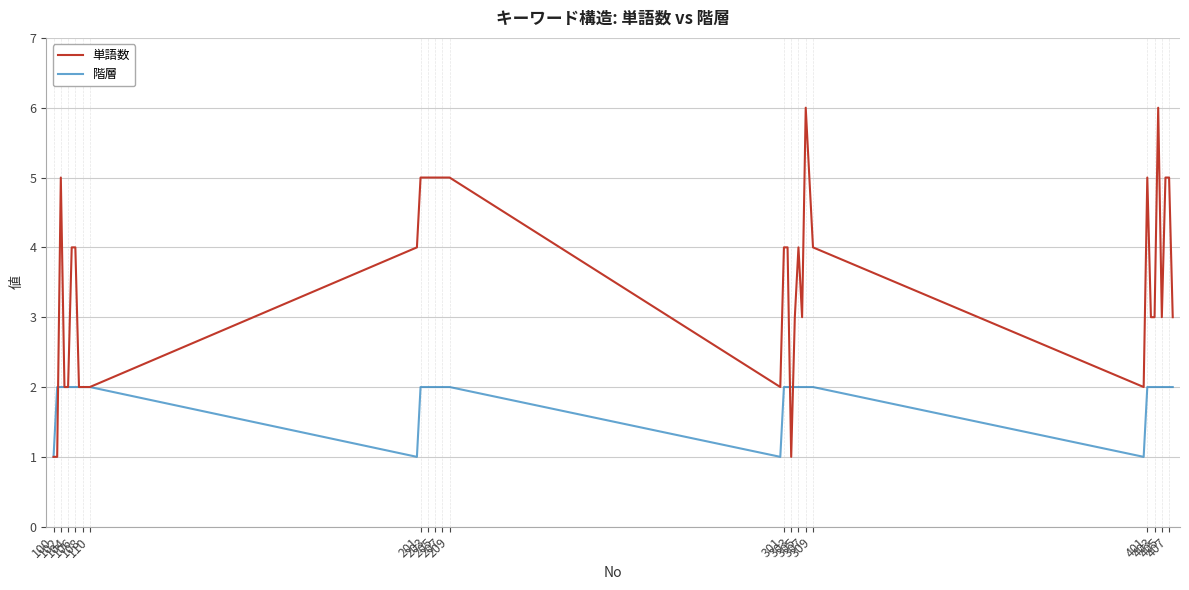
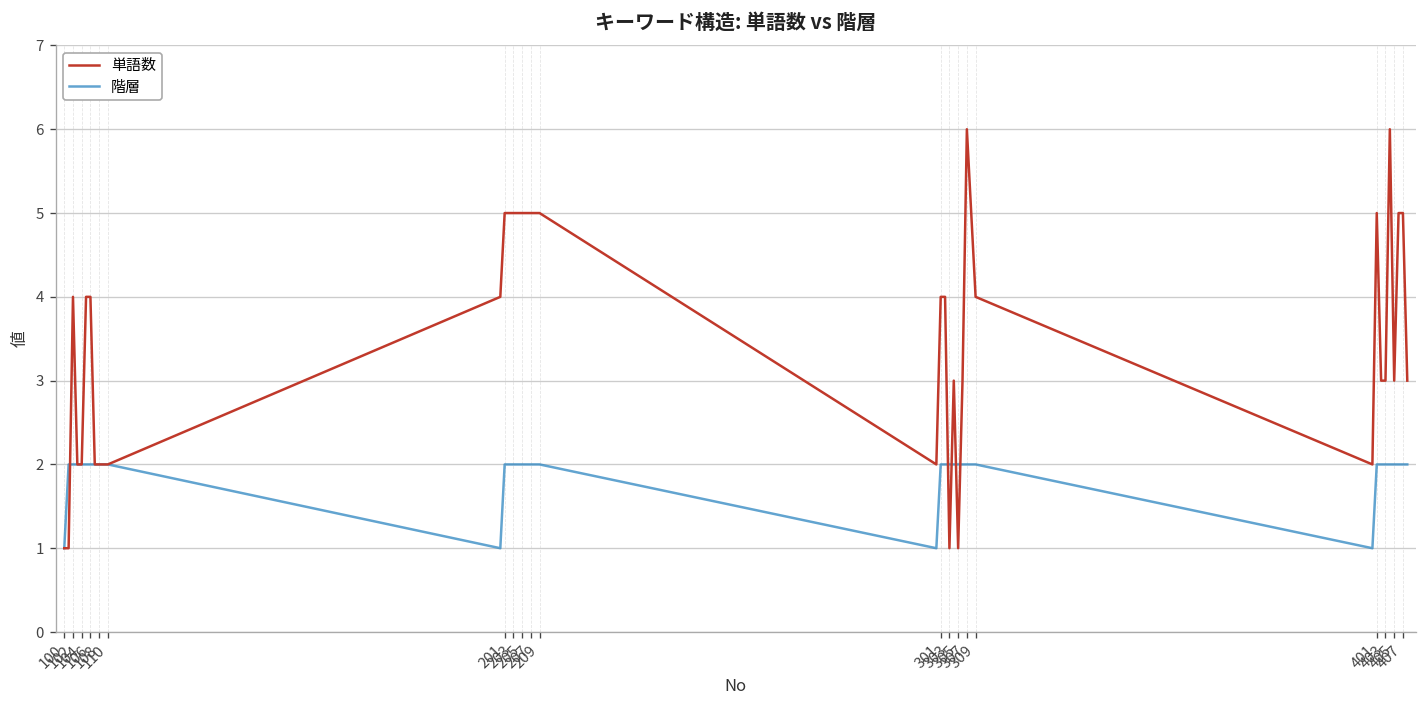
単語数, 102: 5 -> 4
単語数, 305: 4 -> 1
